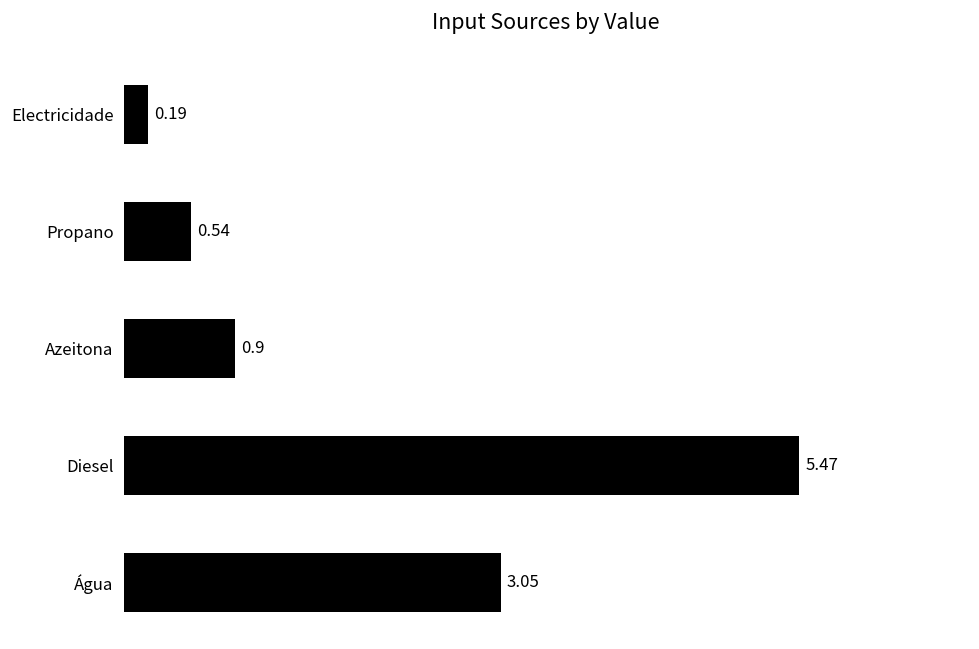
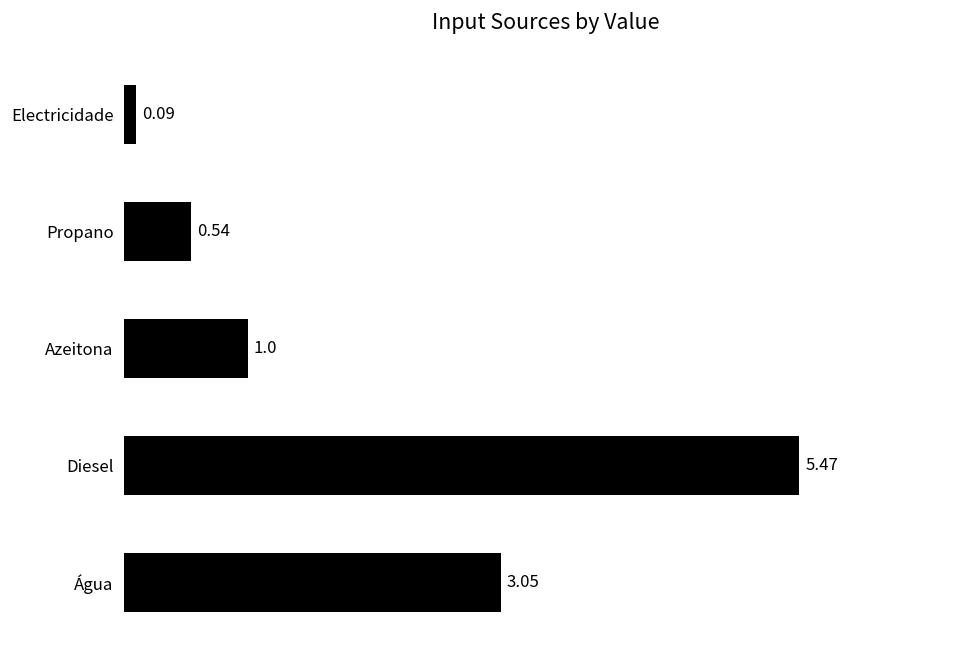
Electricidade: 0.19 -> 0.09
Azeitona: 0.9 -> 1.0
